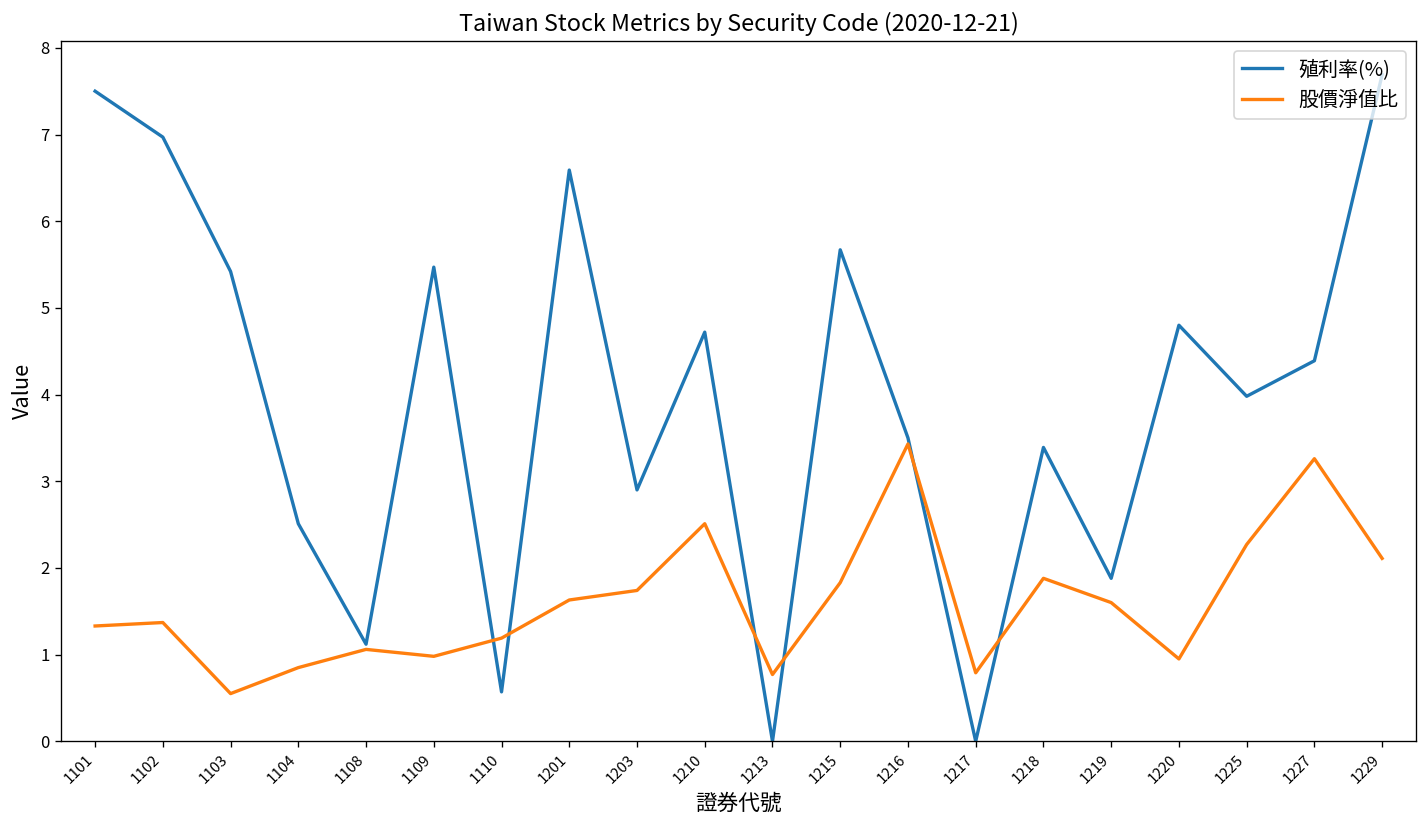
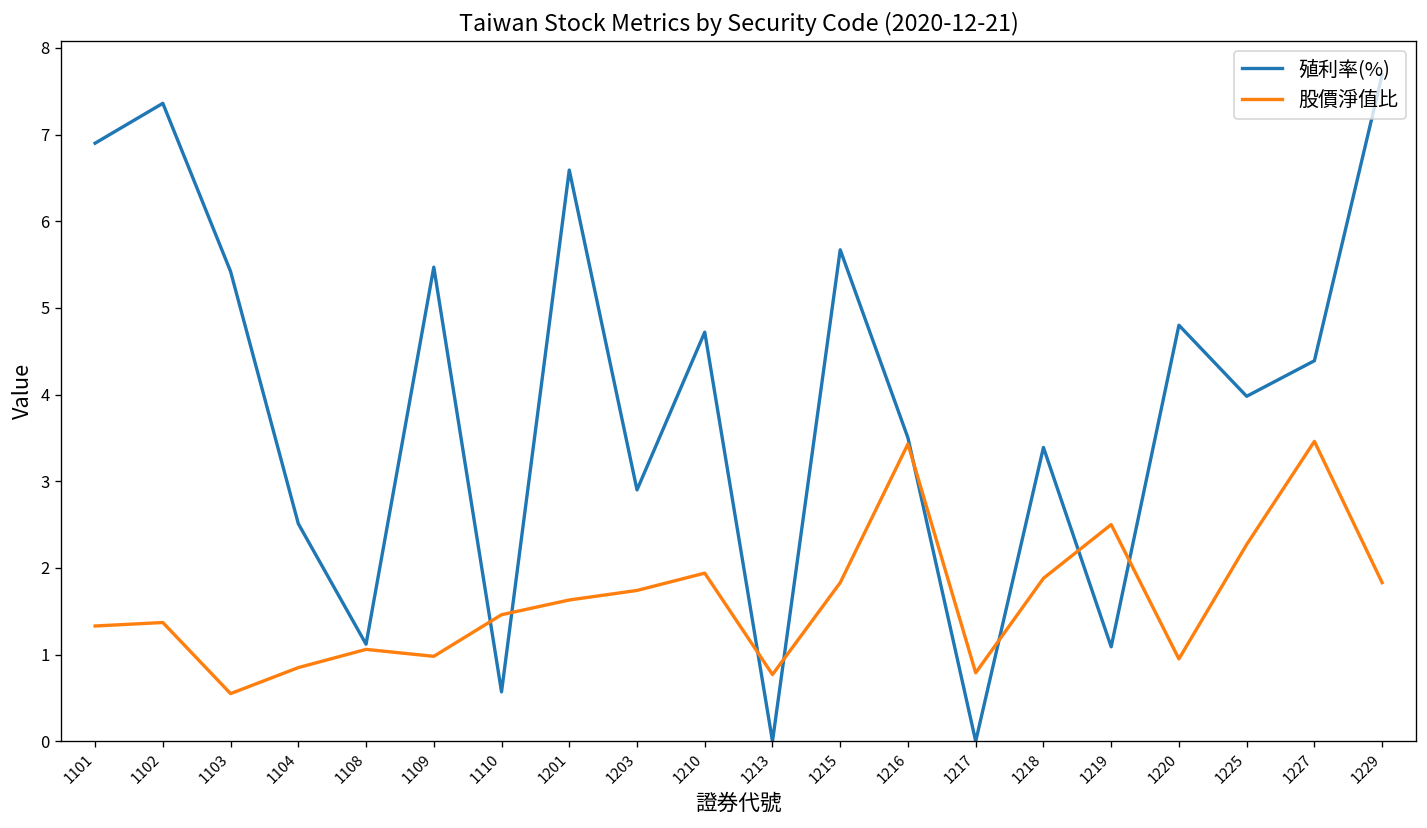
殖利率(%), 1101: 7.5 -> 6.9
殖利率(%), 1102: 7.0 -> 7.4
股價淨值比, 1110: 1.2 -> 1.5
股價淨值比, 1210: 2.5 -> 1.9
殖利率(%), 1219: 1.9 -> 1.1
股價淨值比, 1219: 1.6 -> 2.5
股價淨值比, 1227: 3.3 -> 3.5
股價淨值比, 1229: 2.1 -> 1.8
